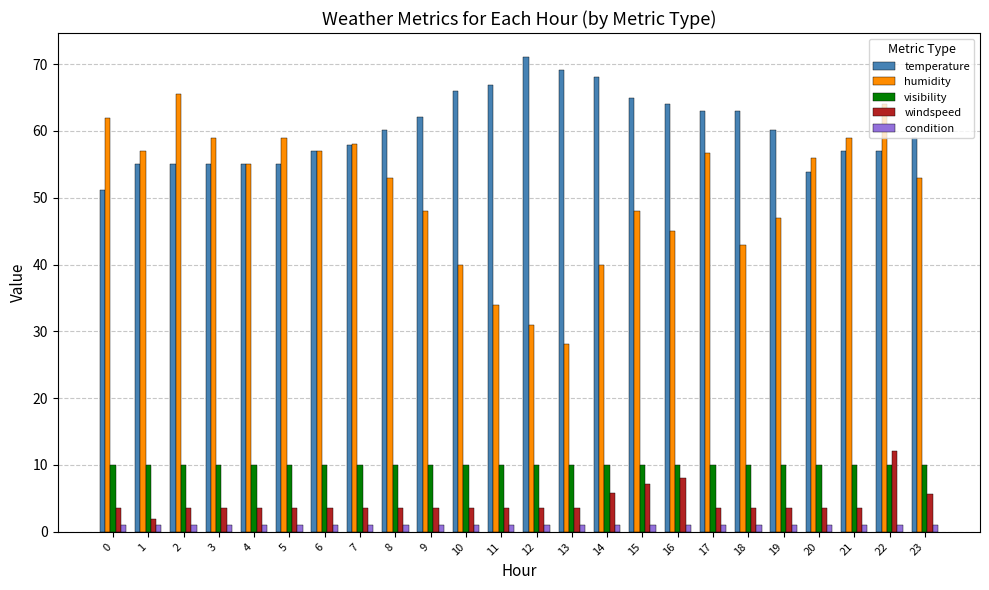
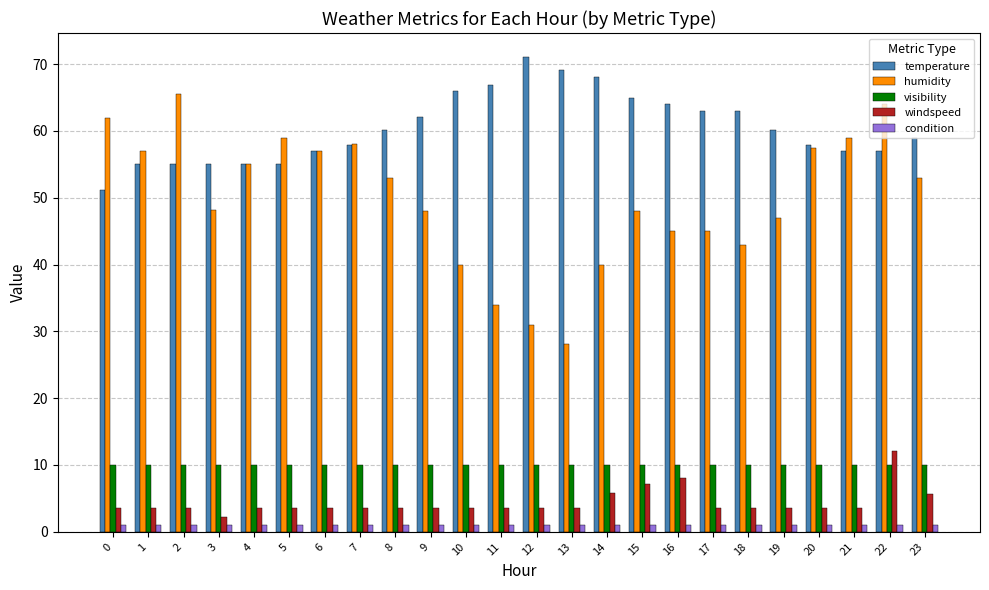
windspeed, 1: 2 -> 4
humidity, 3: 59 -> 48
windspeed, 3: 4 -> 2
humidity, 17: 57 -> 45
temperature, 20: 54 -> 58
humidity, 20: 56 -> 58
